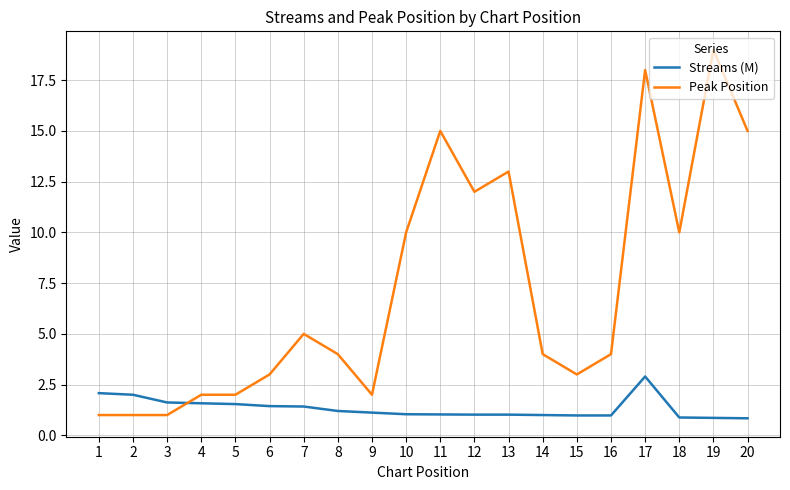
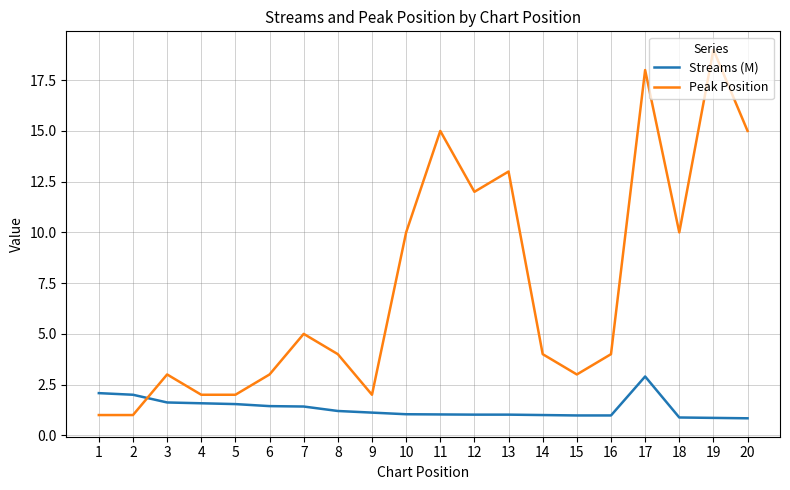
Peak Position, 3: 1 -> 3
